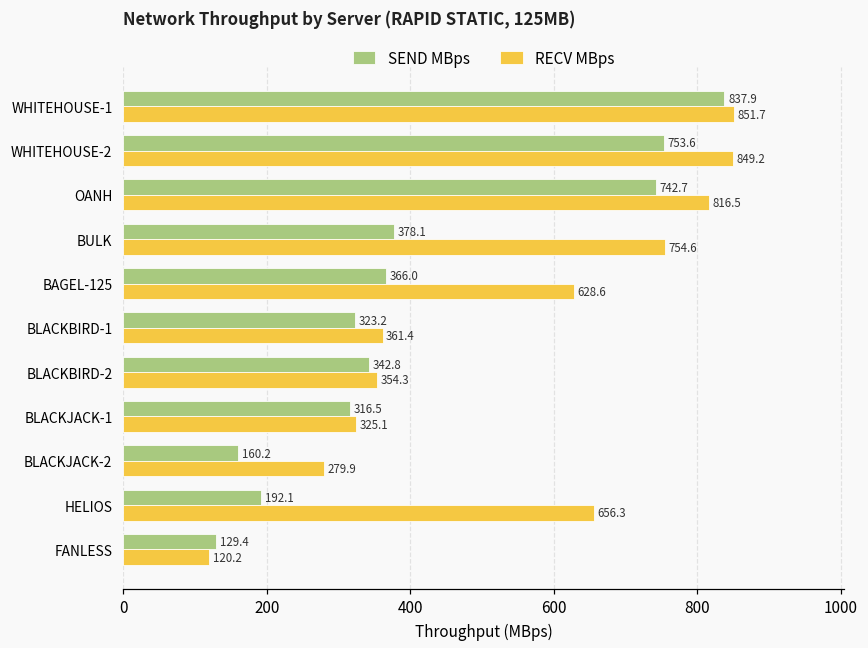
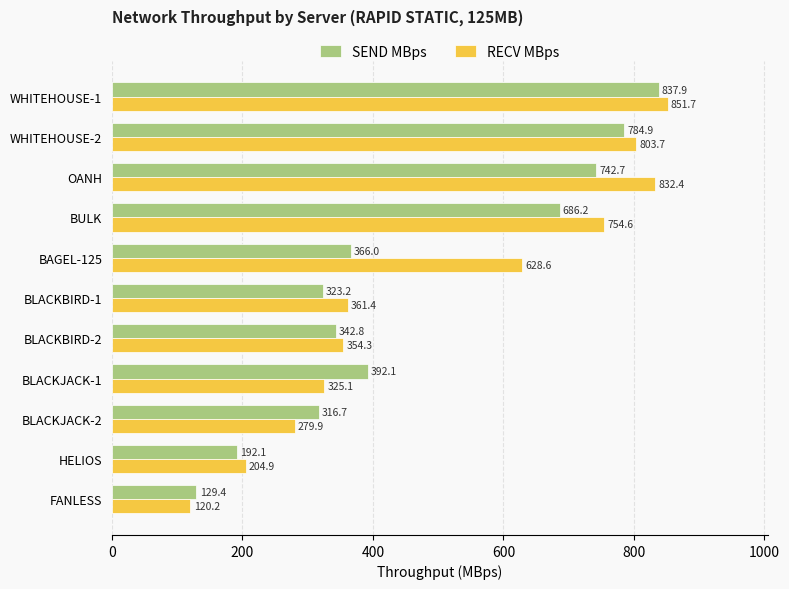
SEND MBps, WHITEHOUSE-2: 753.6 -> 784.9
RECV MBps, WHITEHOUSE-2: 849.2 -> 803.7
RECV MBps, OANH: 816.5 -> 832.4
SEND MBps, BULK: 378.1 -> 686.2
SEND MBps, BLACKJACK-1: 316.5 -> 392.1
SEND MBps, BLACKJACK-2: 160.2 -> 316.7
RECV MBps, HELIOS: 656.3 -> 204.9
